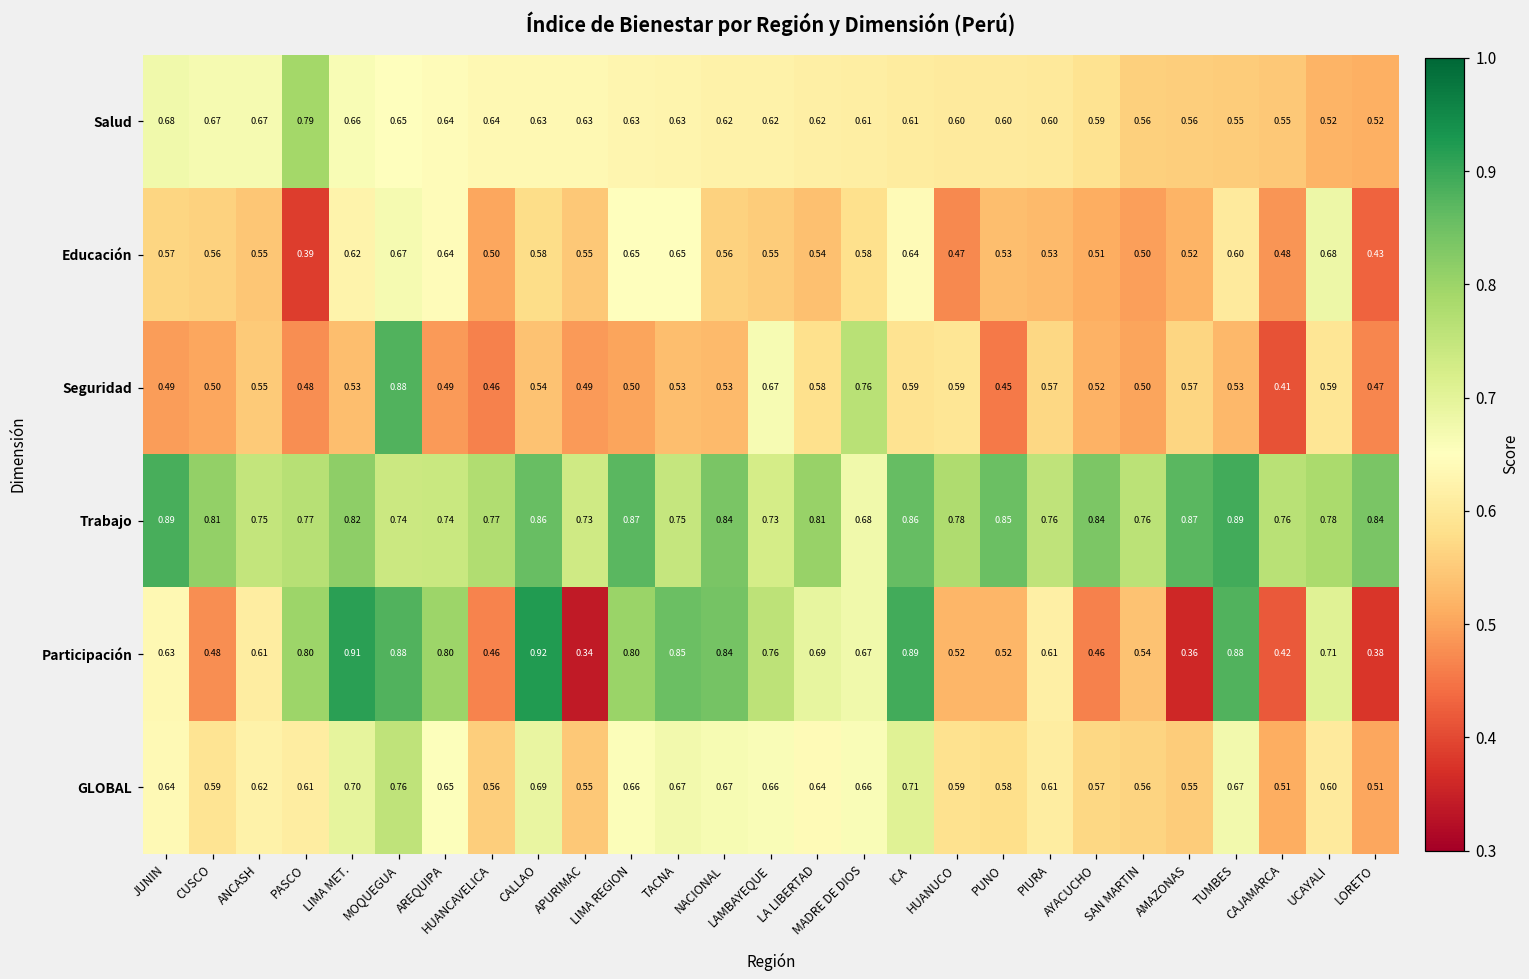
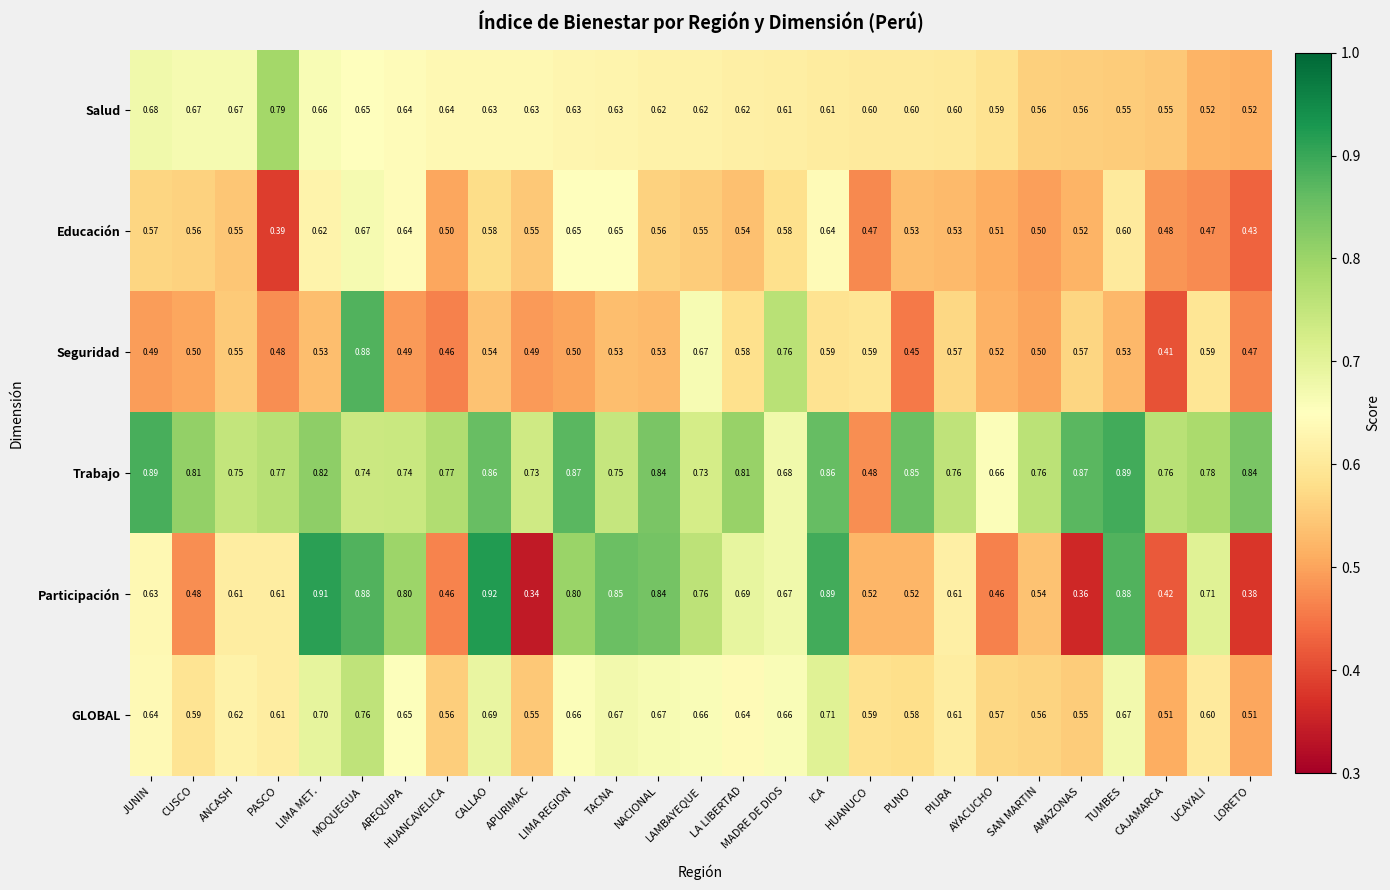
Educación, UCAYALI: 0.68 -> 0.47
Trabajo, HUANUCO: 0.78 -> 0.48
Trabajo, AYACUCHO: 0.84 -> 0.66
Participación, PASCO: 0.80 -> 0.61
